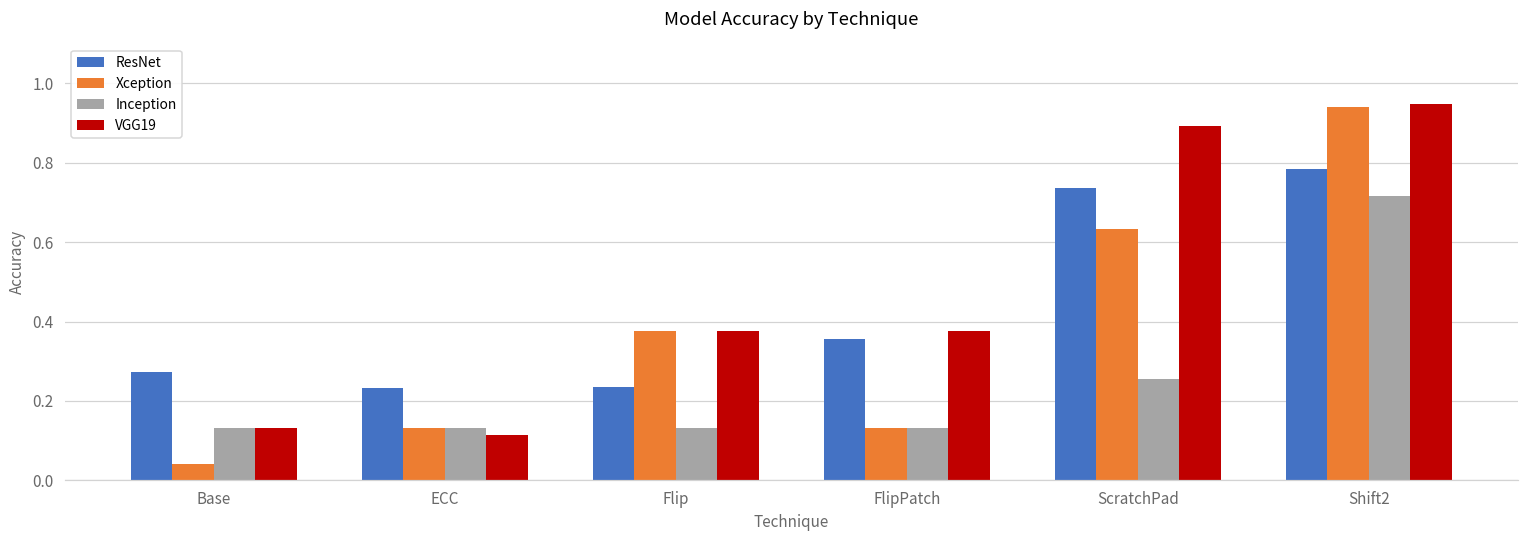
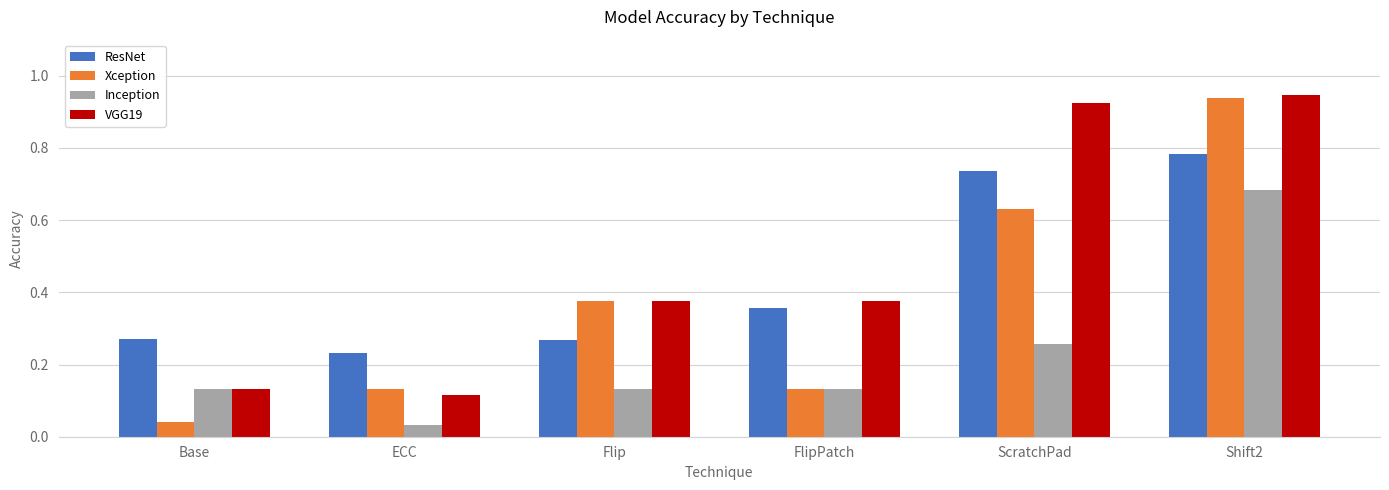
Inception, ECC: 0.13 -> 0.03
ResNet, Flip: 0.24 -> 0.27
VGG19, ScratchPad: 0.89 -> 0.92
Inception, Shift2: 0.72 -> 0.68
